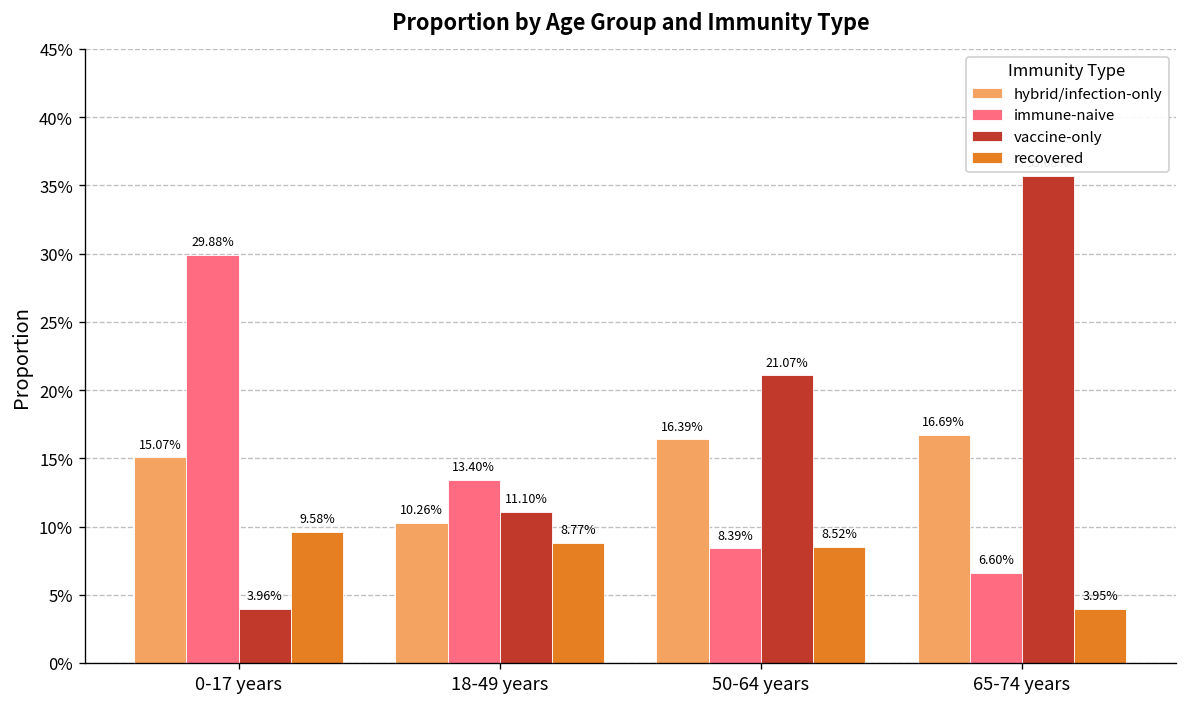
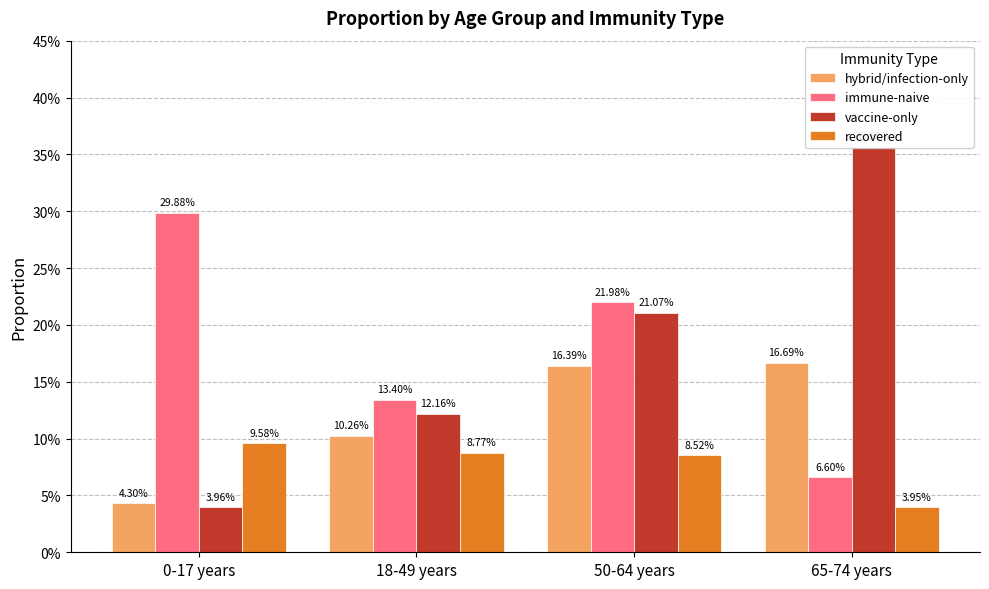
hybrid/infection-only, 0-17 years: 15.07% -> 4.30%
vaccine-only, 18-49 years: 11.10% -> 12.16%
immune-naive, 50-64 years: 8.39% -> 21.98%
